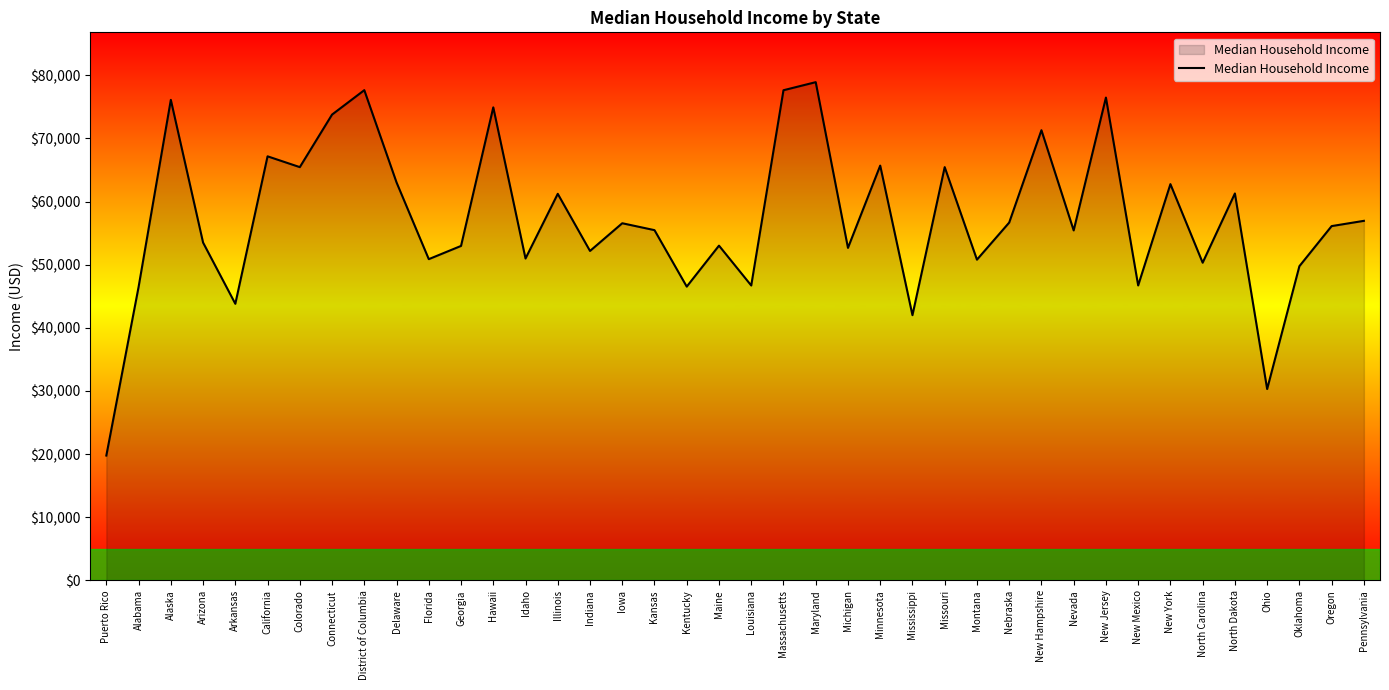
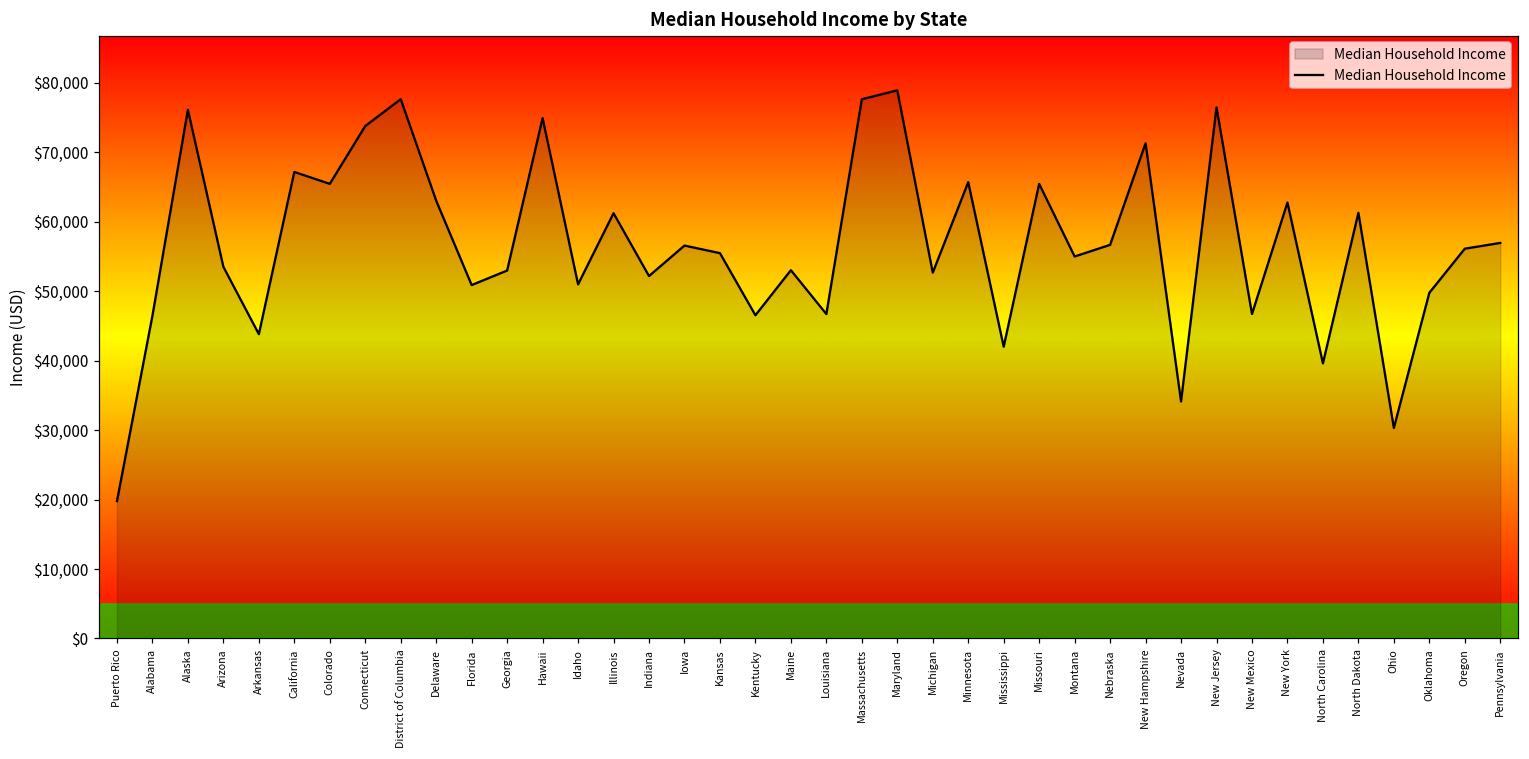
Montana: $51,000 -> $55,000
Nevada: $55,000 -> $34,000
North Carolina: $50,000 -> $40,000
